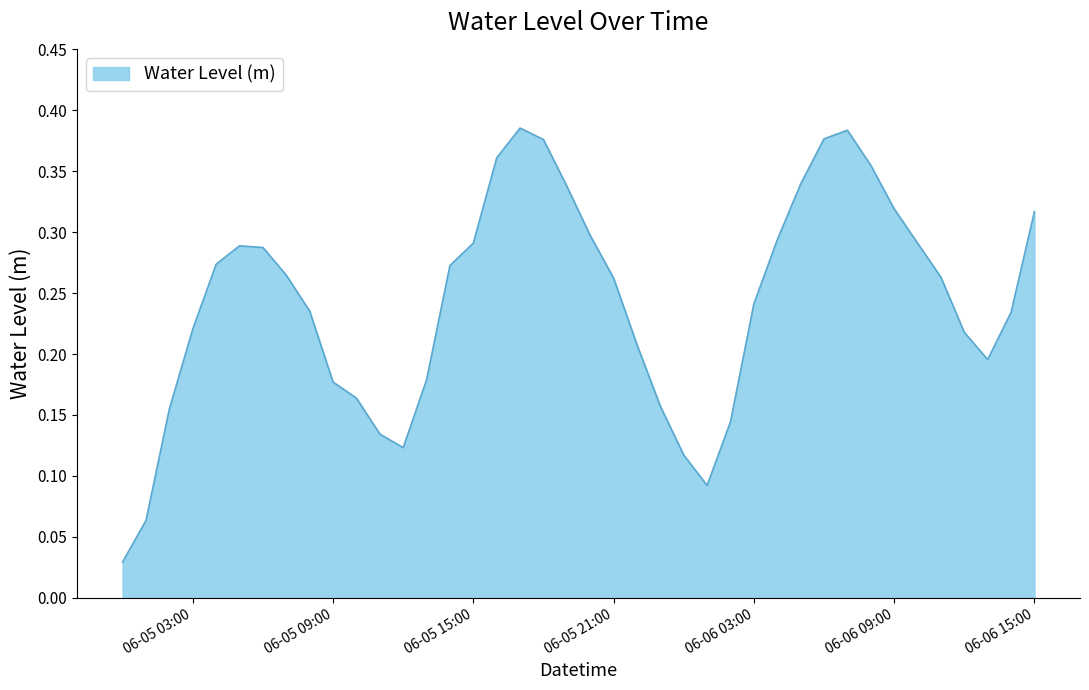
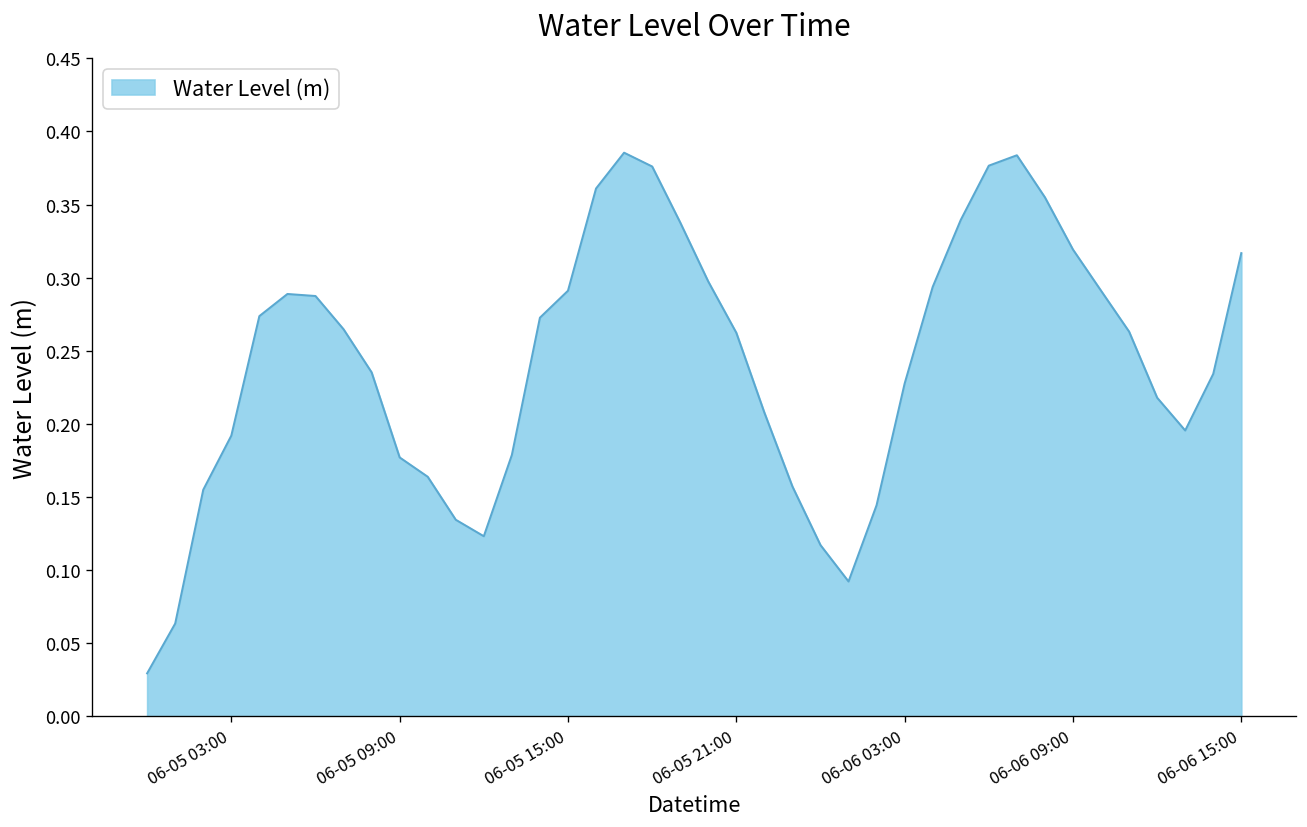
06-05 03:00: 0.220 -> 0.192
06-06 03:00: 0.241 -> 0.228
